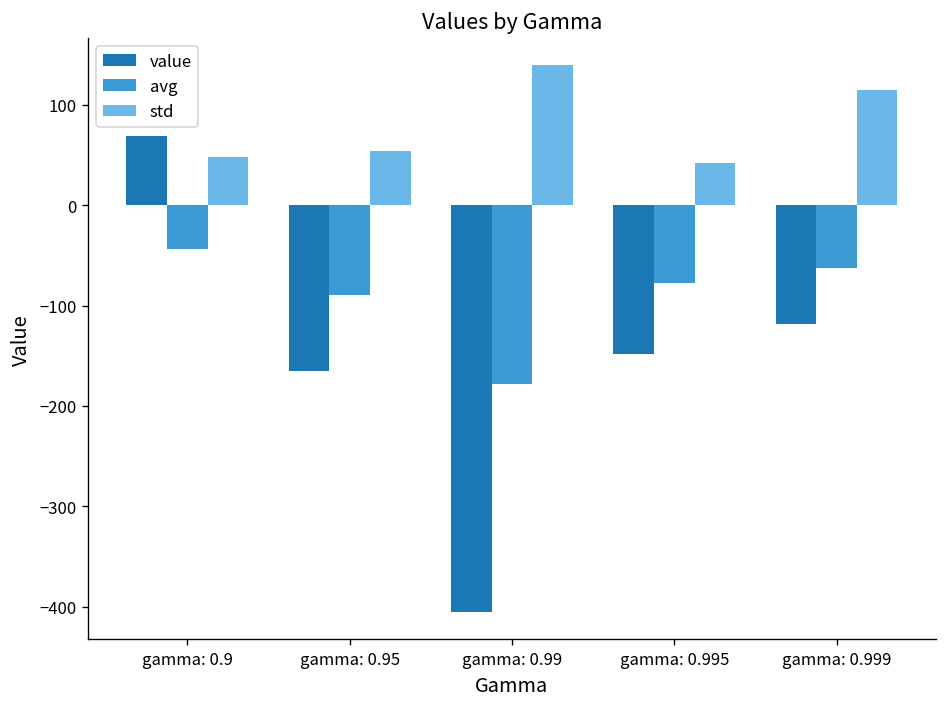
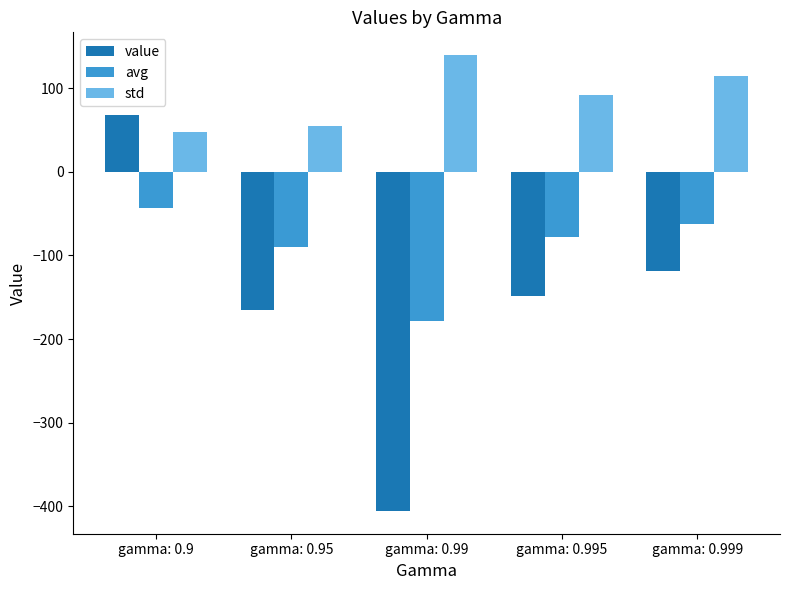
std, gamma: 0.995: 40 -> 90
